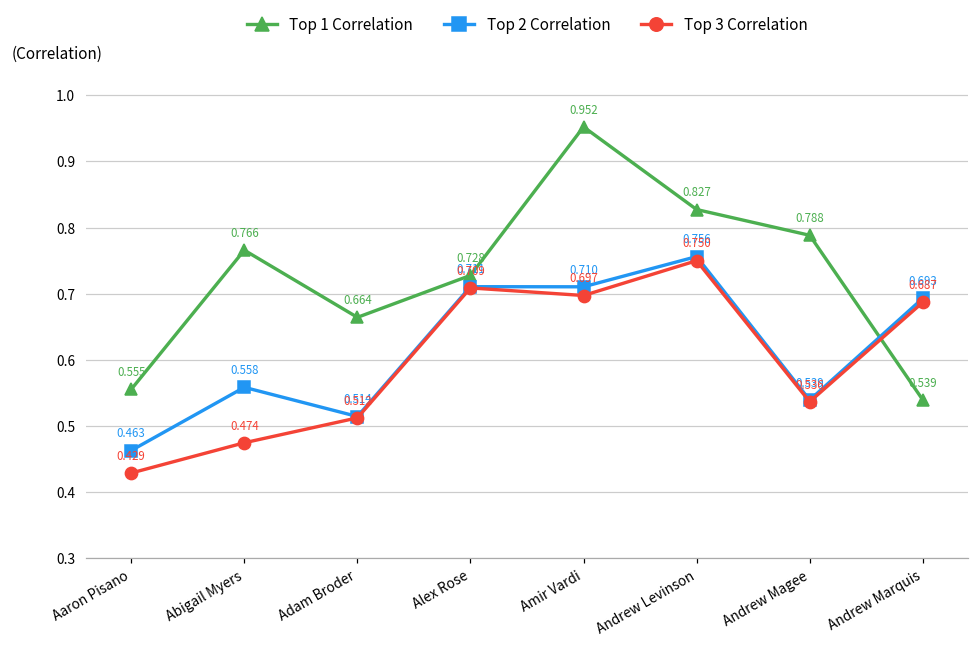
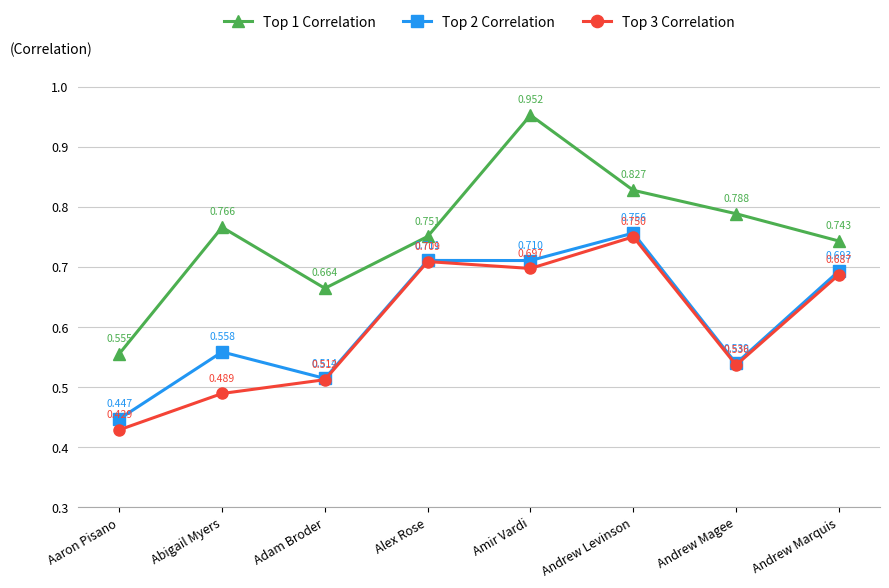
Top 2 Correlation, Aaron Pisano: 0.463 -> 0.447
Top 3 Correlation, Abigail Myers: 0.474 -> 0.489
Top 1 Correlation, Alex Rose: 0.728 -> 0.751
Top 1 Correlation, Andrew Marquis: 0.539 -> 0.743
